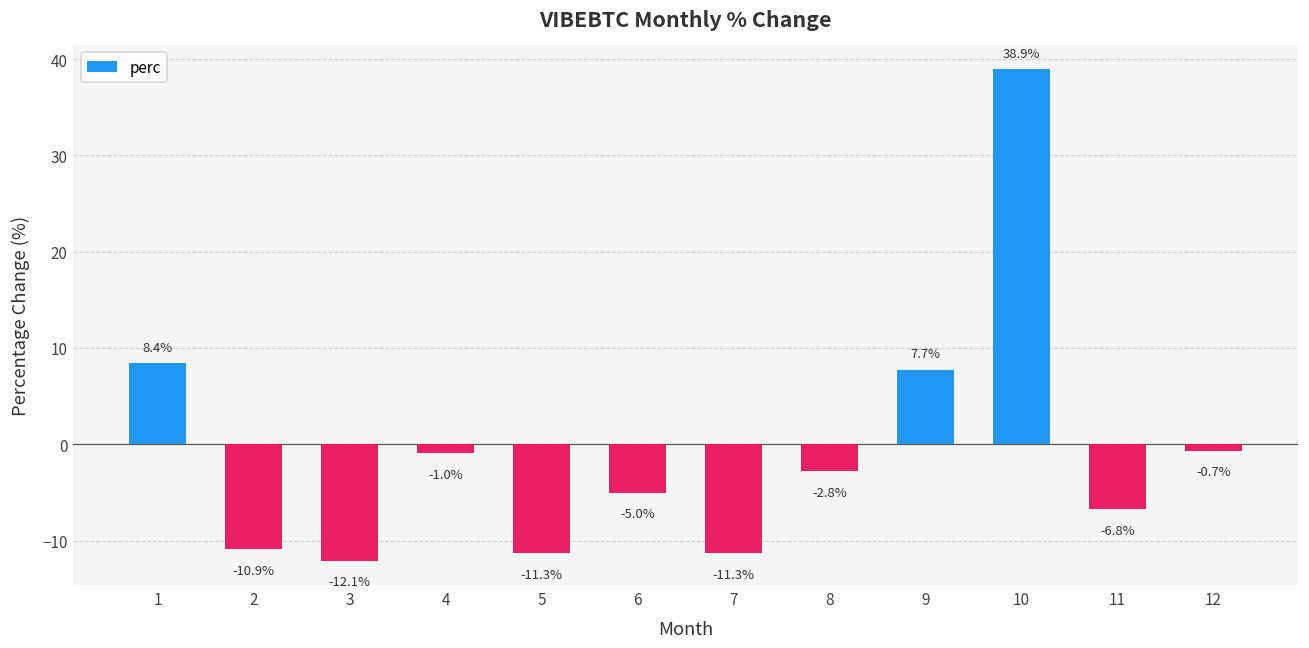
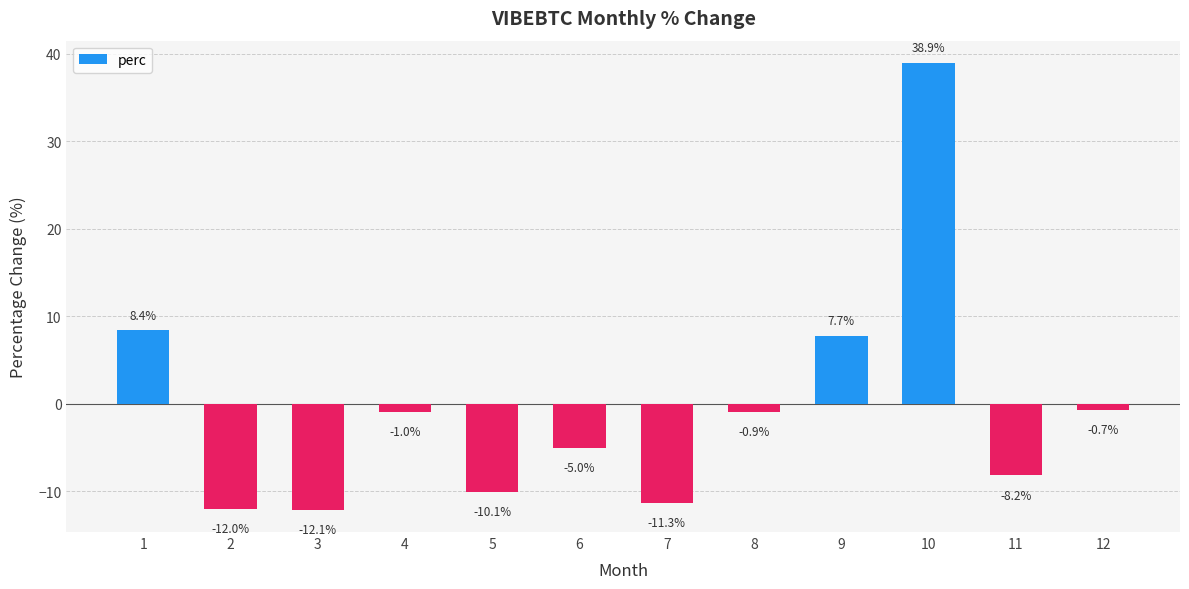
2: -10.9% -> -12.0%
5: -11.3% -> -10.1%
8: -2.8% -> -0.9%
11: -6.8% -> -8.2%
